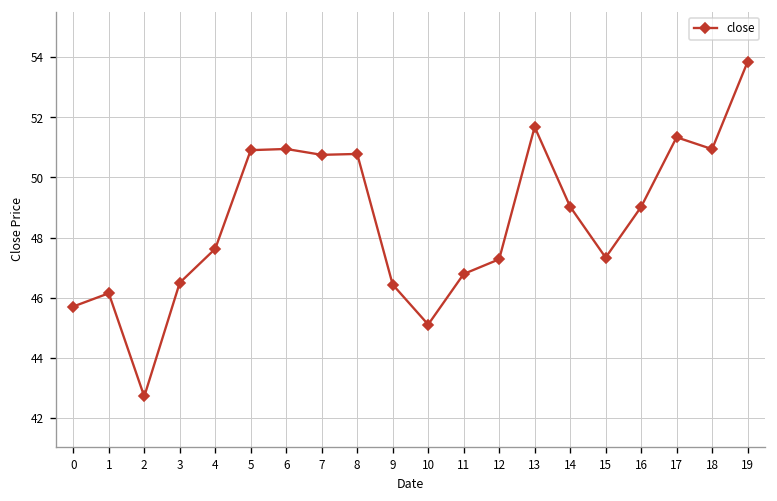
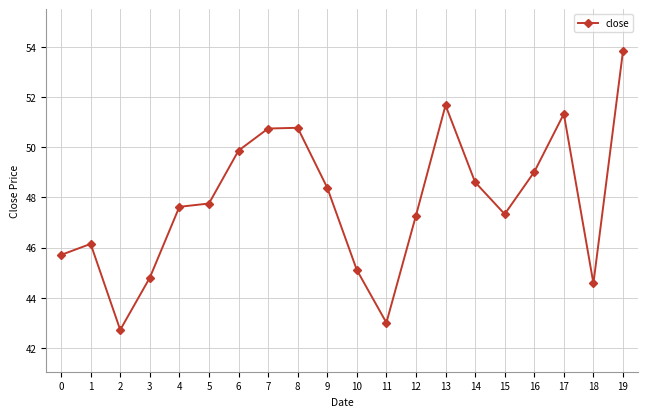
3: 46.5 -> 44.8
5: 50.9 -> 47.8
6: 50.9 -> 49.9
9: 46.4 -> 48.4
11: 46.8 -> 43.0
14: 49.0 -> 48.6
18: 50.9 -> 44.6
